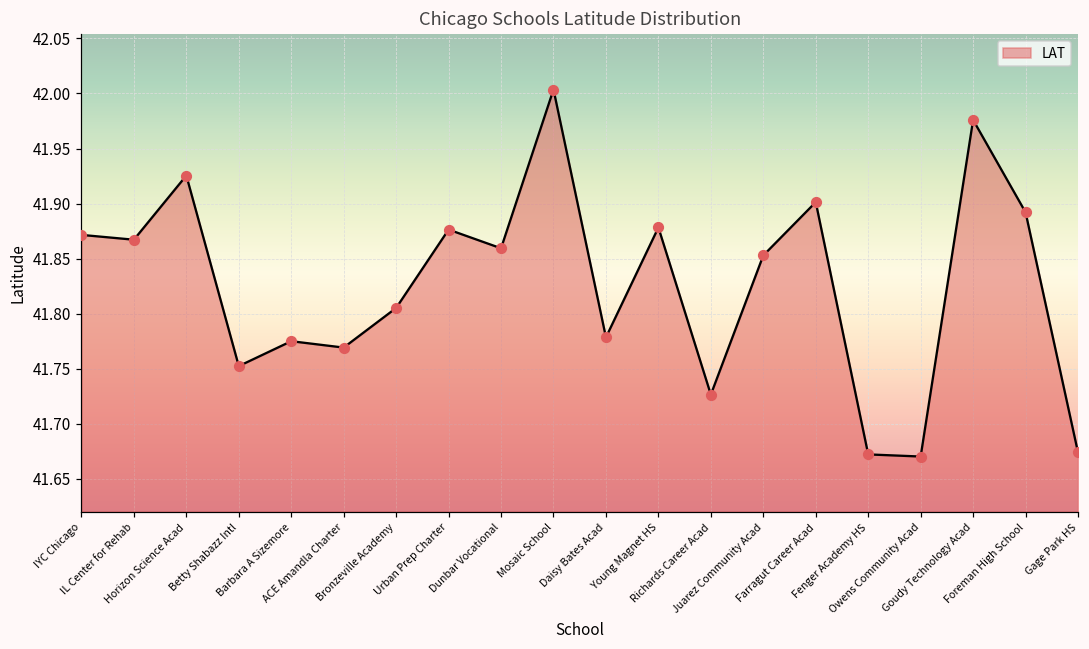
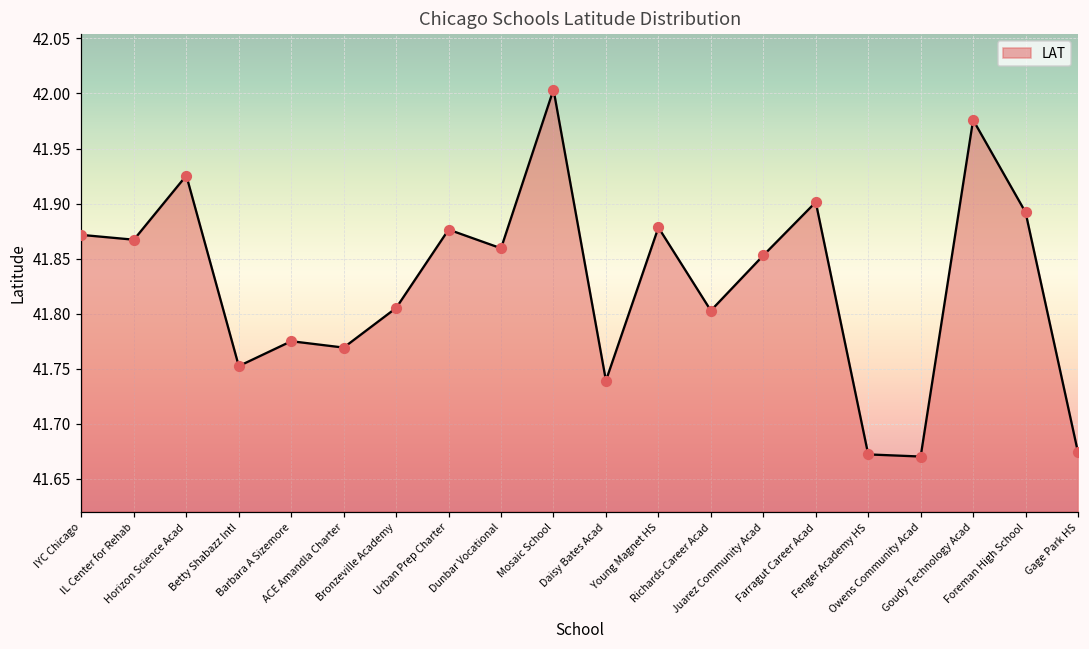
Daisy Bates Acad: 41.779 -> 41.739
Richards Career Acad: 41.727 -> 41.803
